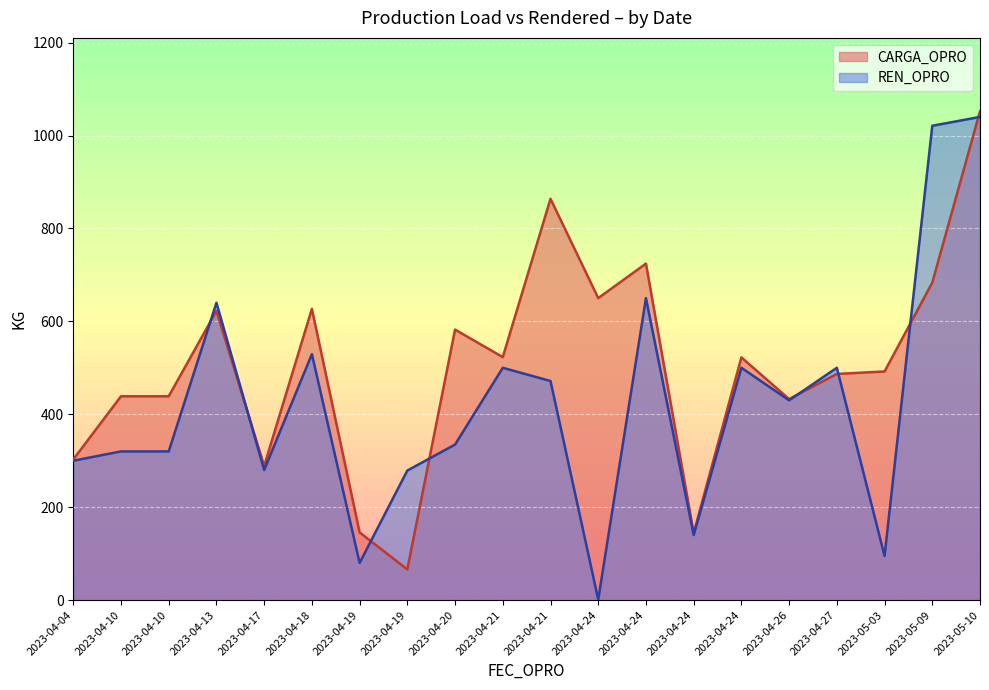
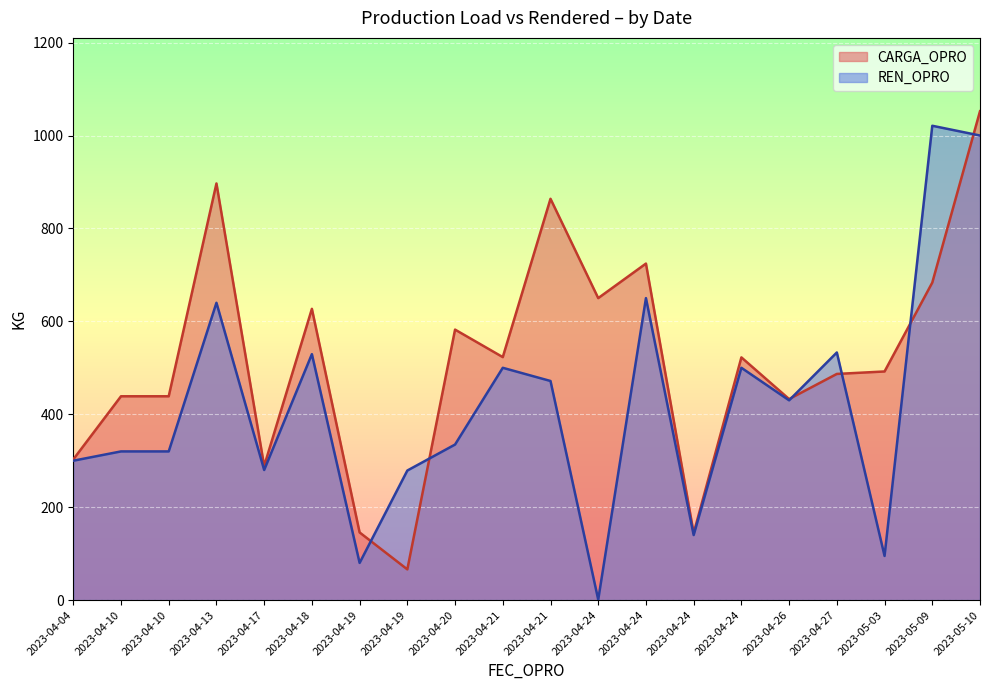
CARGA_OPRO, 2023-04-13: 620 -> 900
REN_OPRO, 2023-04-27: 500 -> 530
REN_OPRO, 2023-05-10: 1040 -> 1000
